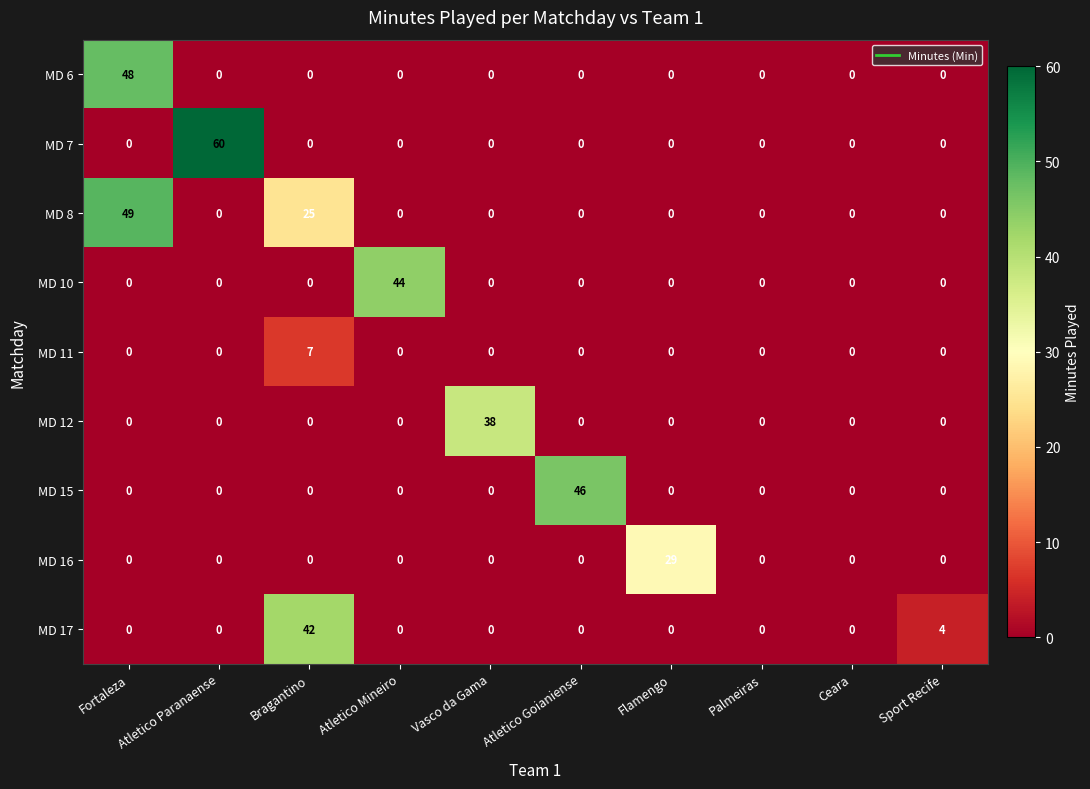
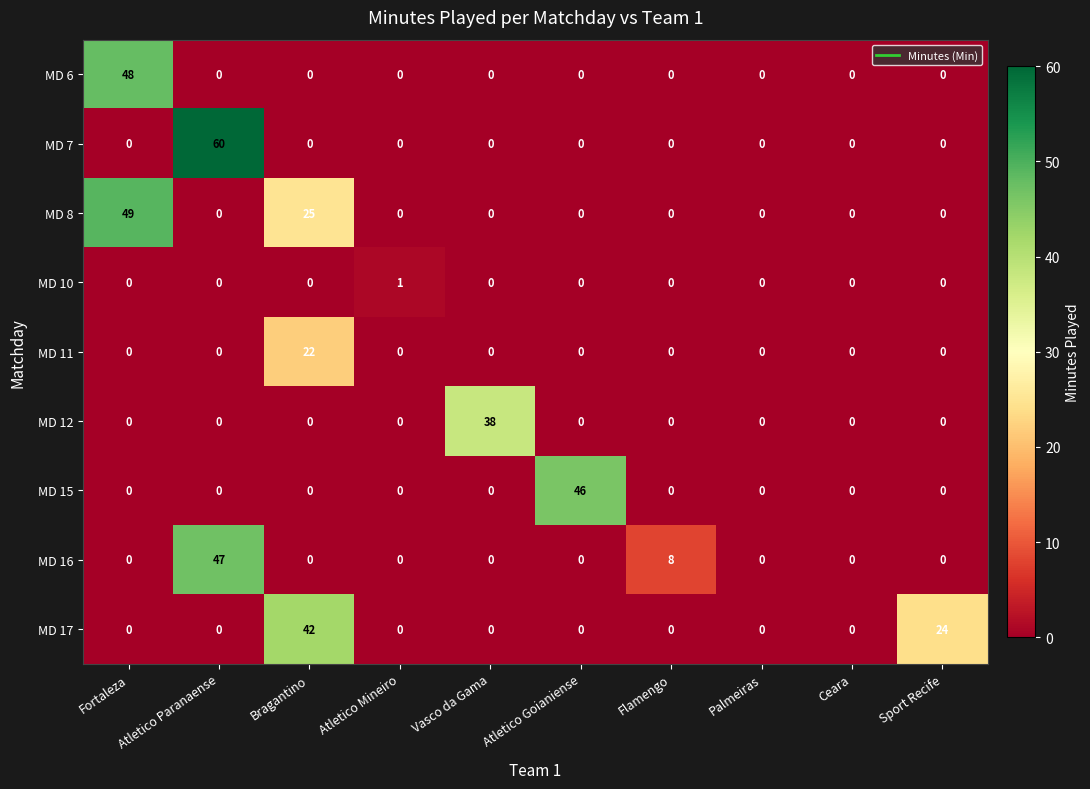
MD 10, Atletico Mineiro: 44 -> 1
MD 11, Bragantino: 7 -> 22
MD 16, Atletico Paranaense: 0 -> 47
MD 16, Flamengo: 29 -> 8
MD 17, Sport Recife: 4 -> 24
